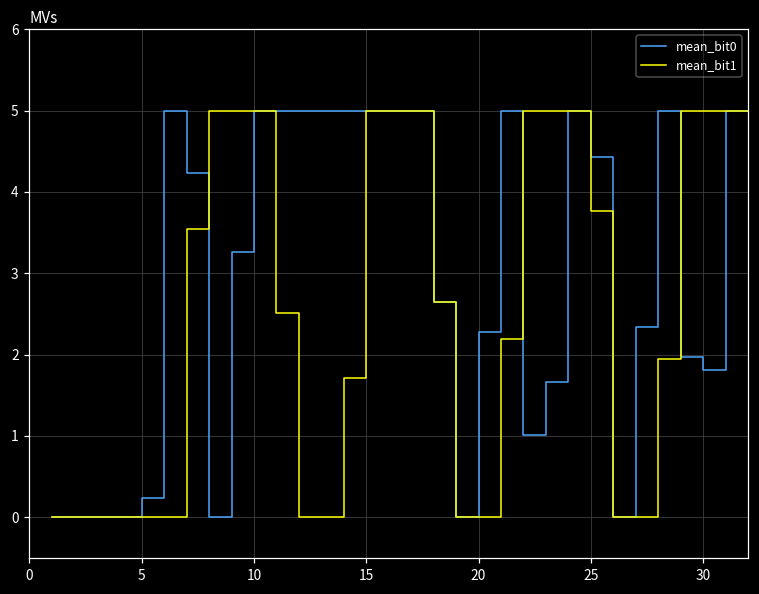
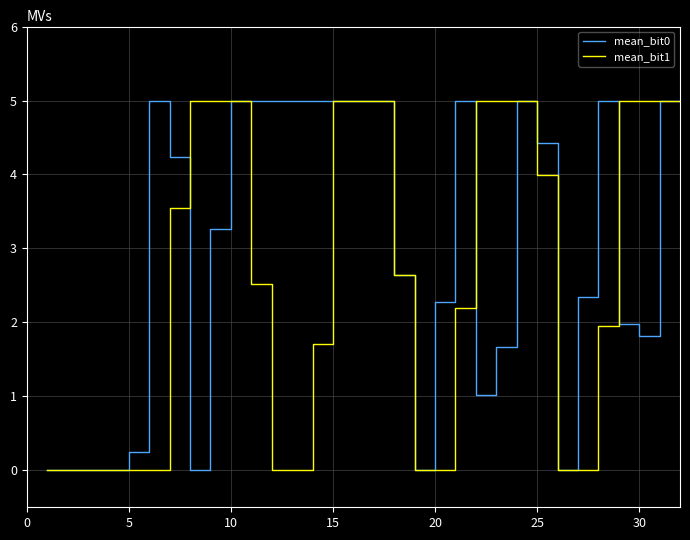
mean_bit1, 25: 3.8 -> 4.0
